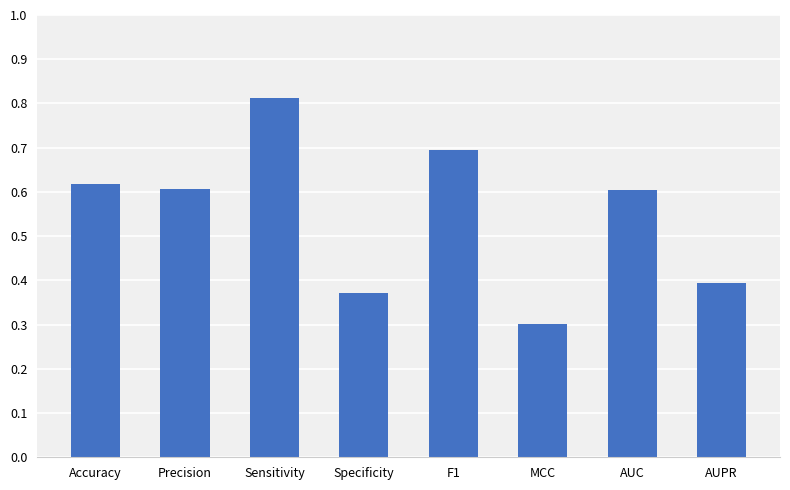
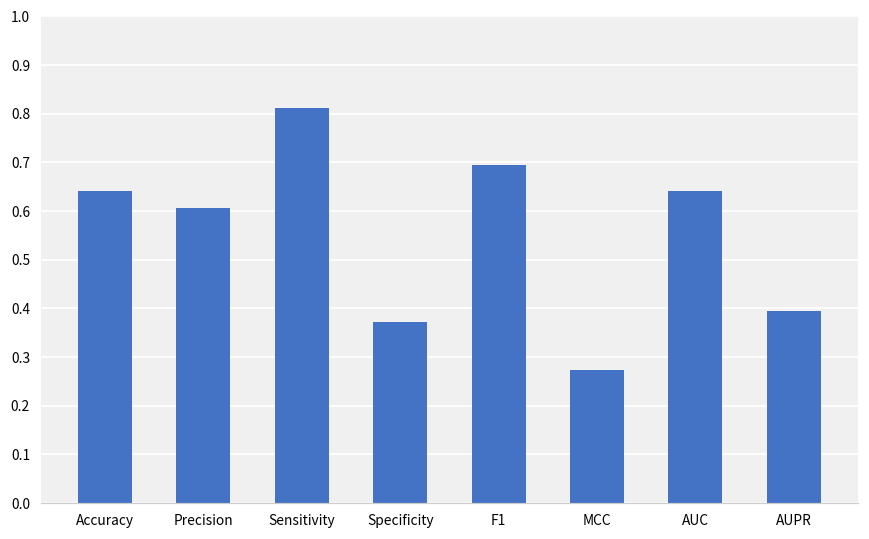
Accuracy: 0.62 -> 0.64
MCC: 0.30 -> 0.27
AUC: 0.60 -> 0.64
